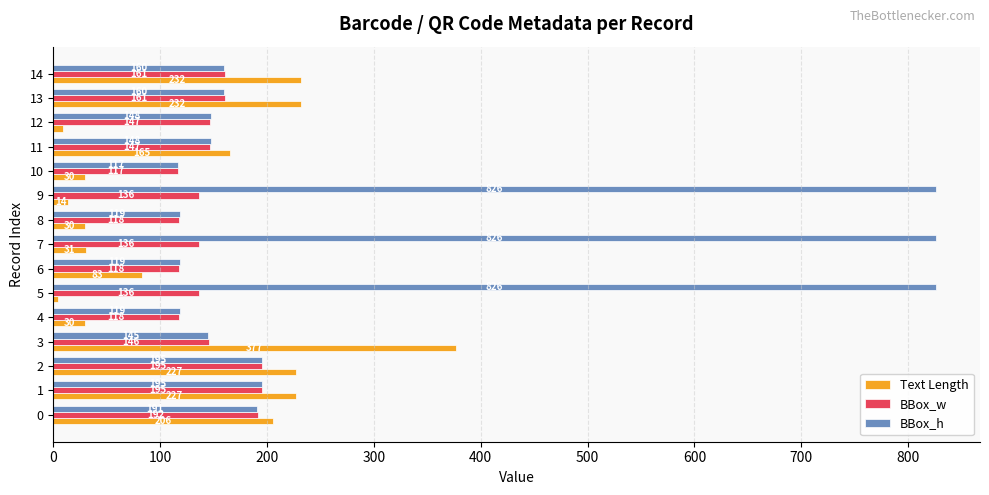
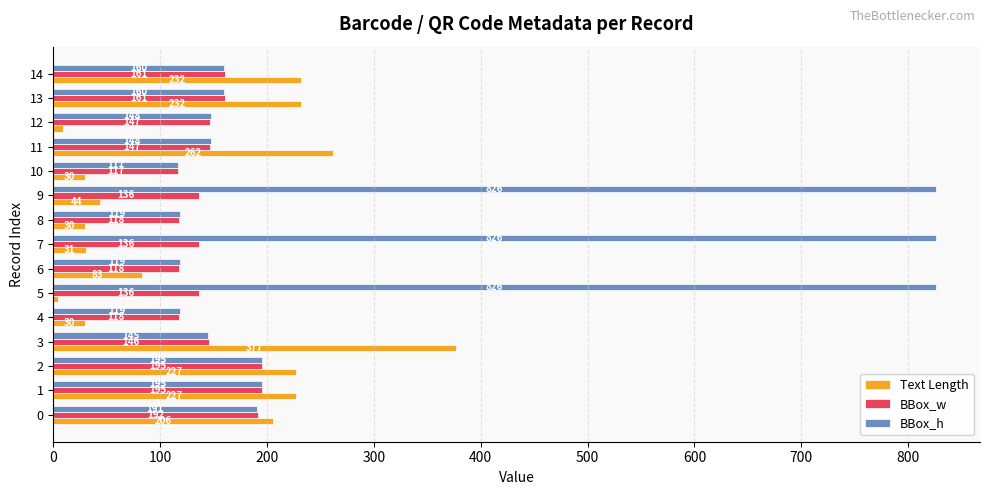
Text Length, 11: 165 -> 262
Text Length, 9: 14 -> 44
